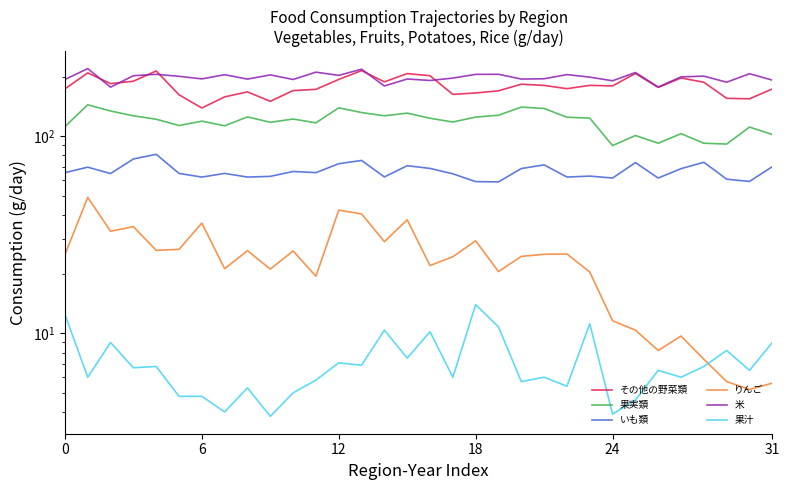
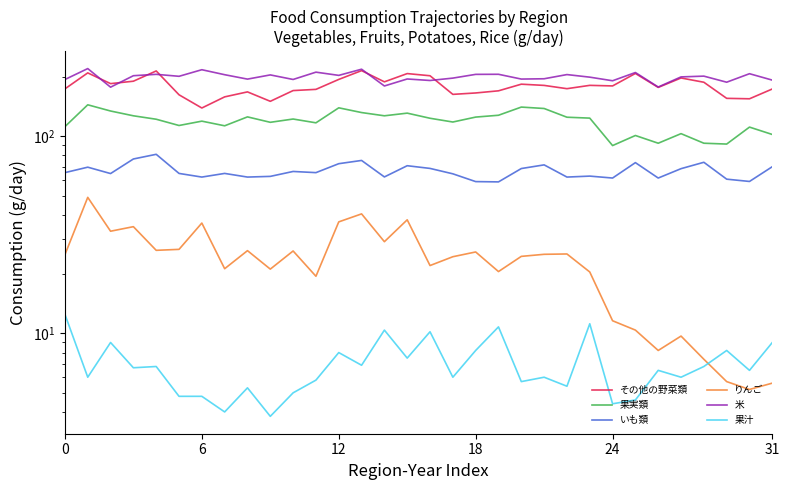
米, 6: 200 -> 220
りんご, 12: 42 -> 37
果汁, 12: 7.1 -> 8.0
りんご, 18: 30 -> 26
果汁, 18: 14 -> 8.2
果汁, 24: 3.9 -> 4.4
